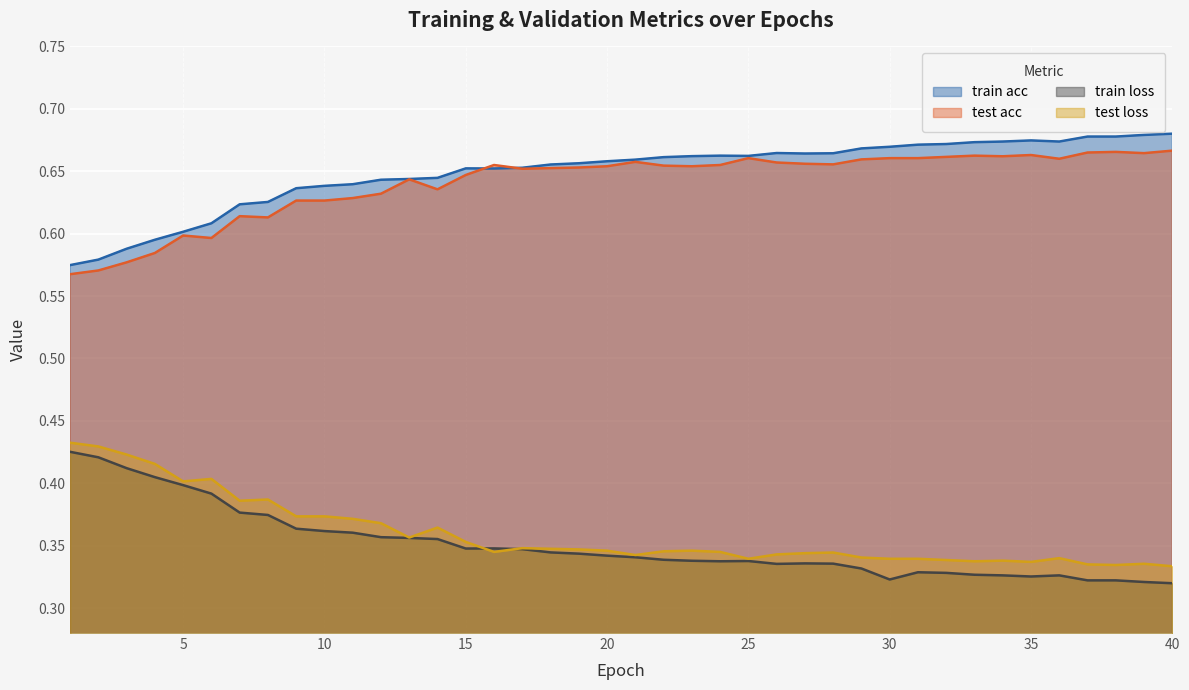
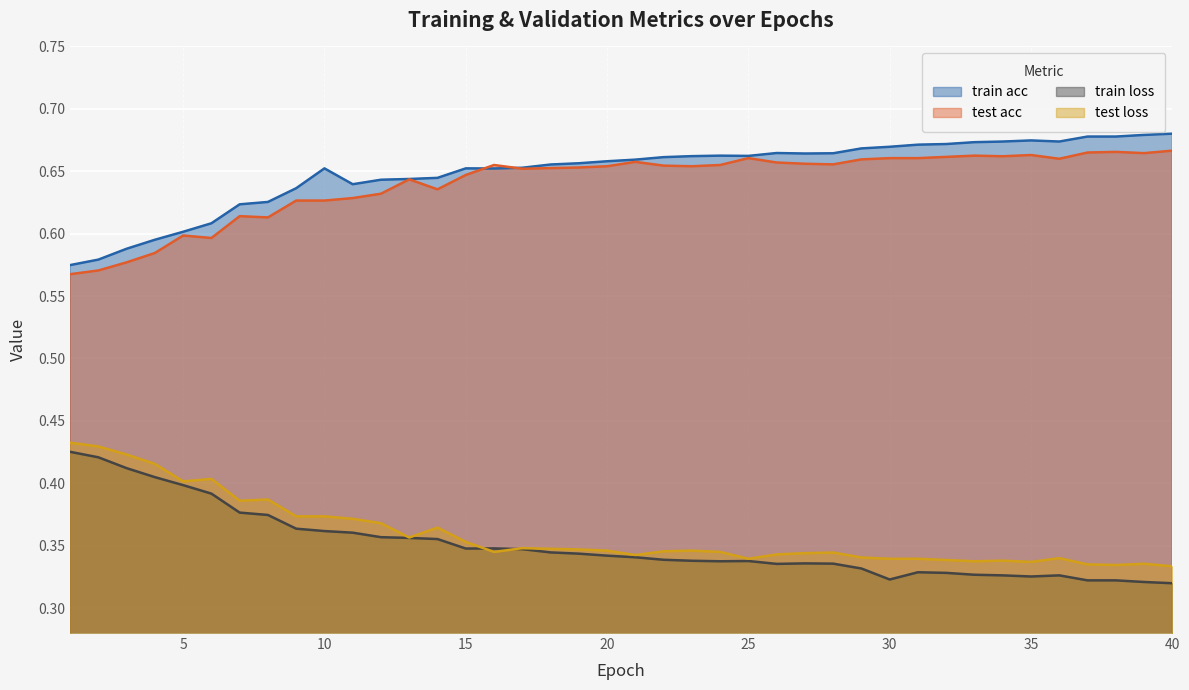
train acc, 10: 0.638 -> 0.652
